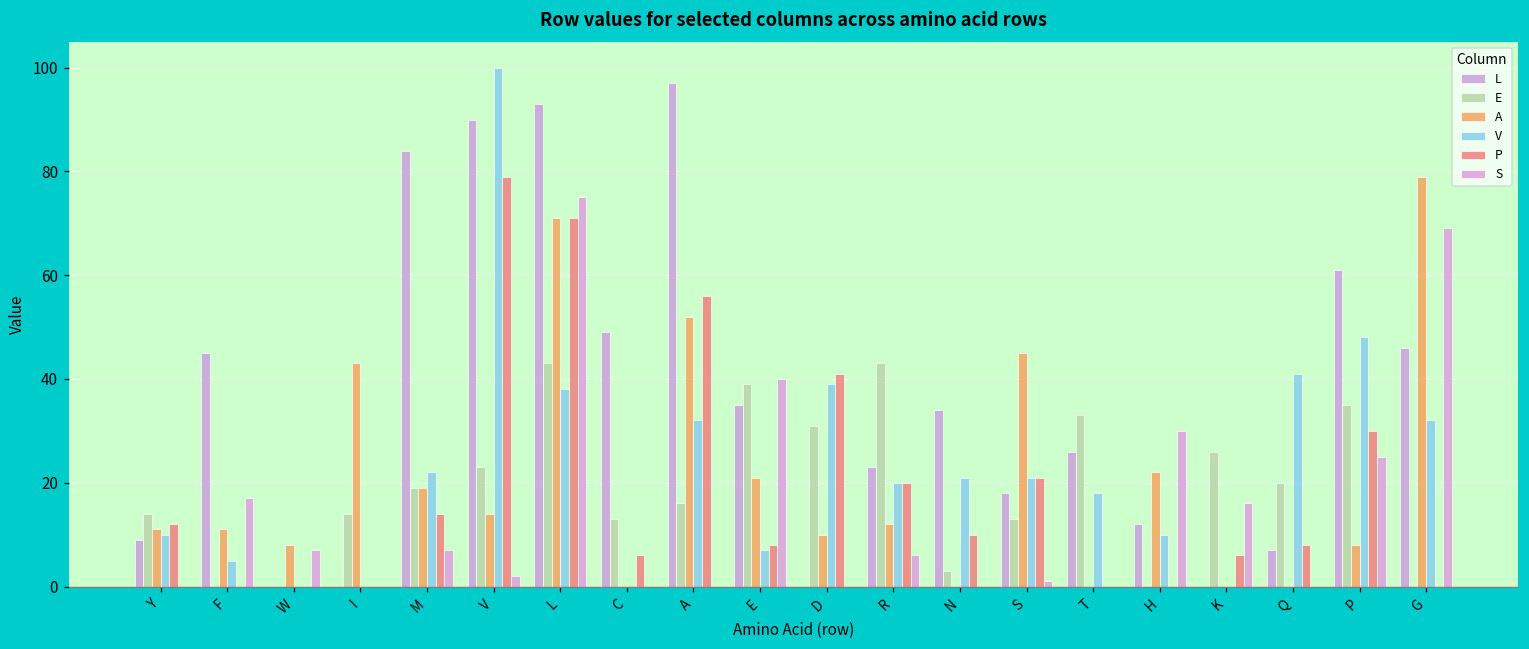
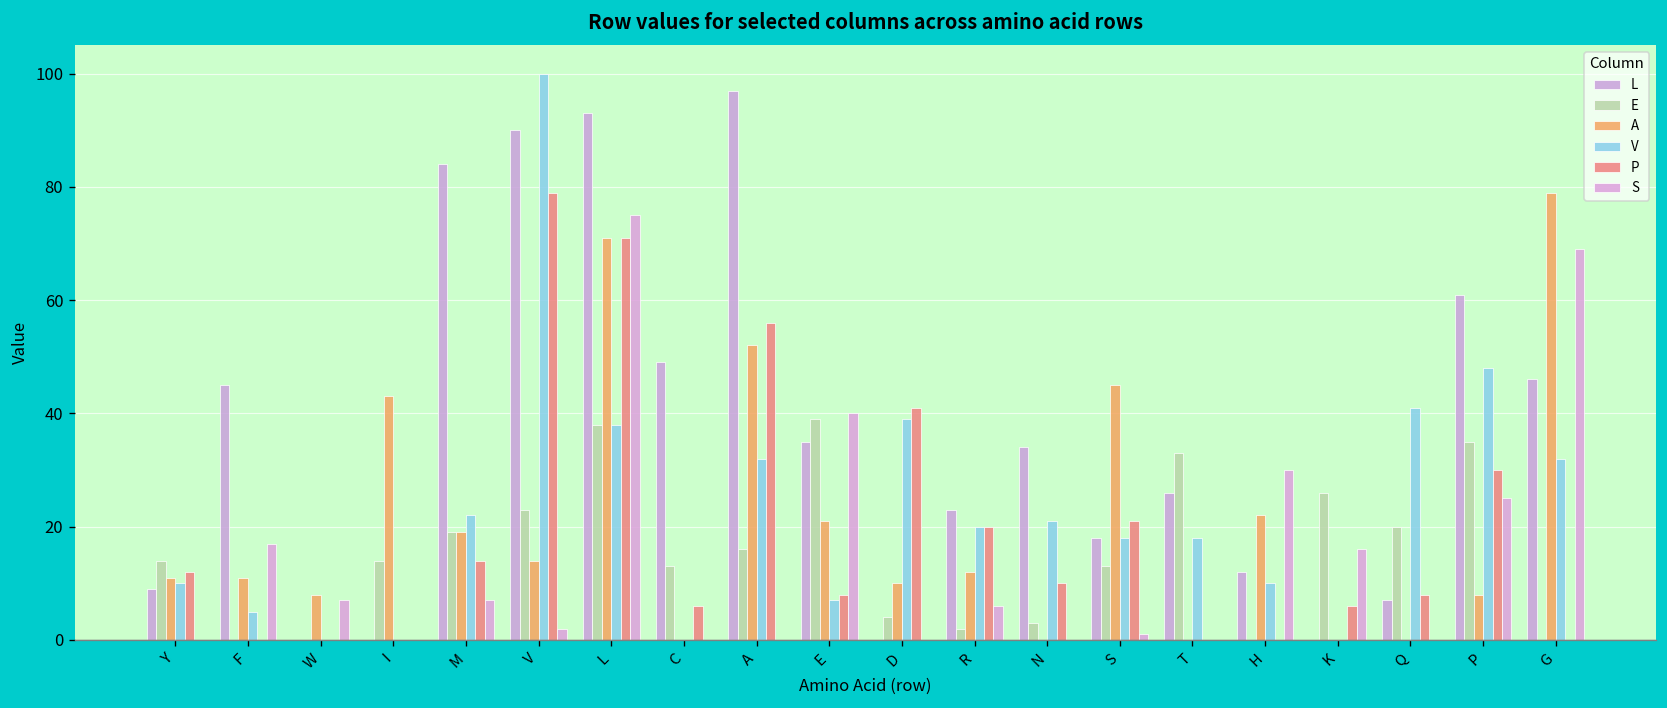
E, L: 43 -> 38
E, D: 31 -> 4
E, R: 43 -> 2
V, S: 21 -> 18
